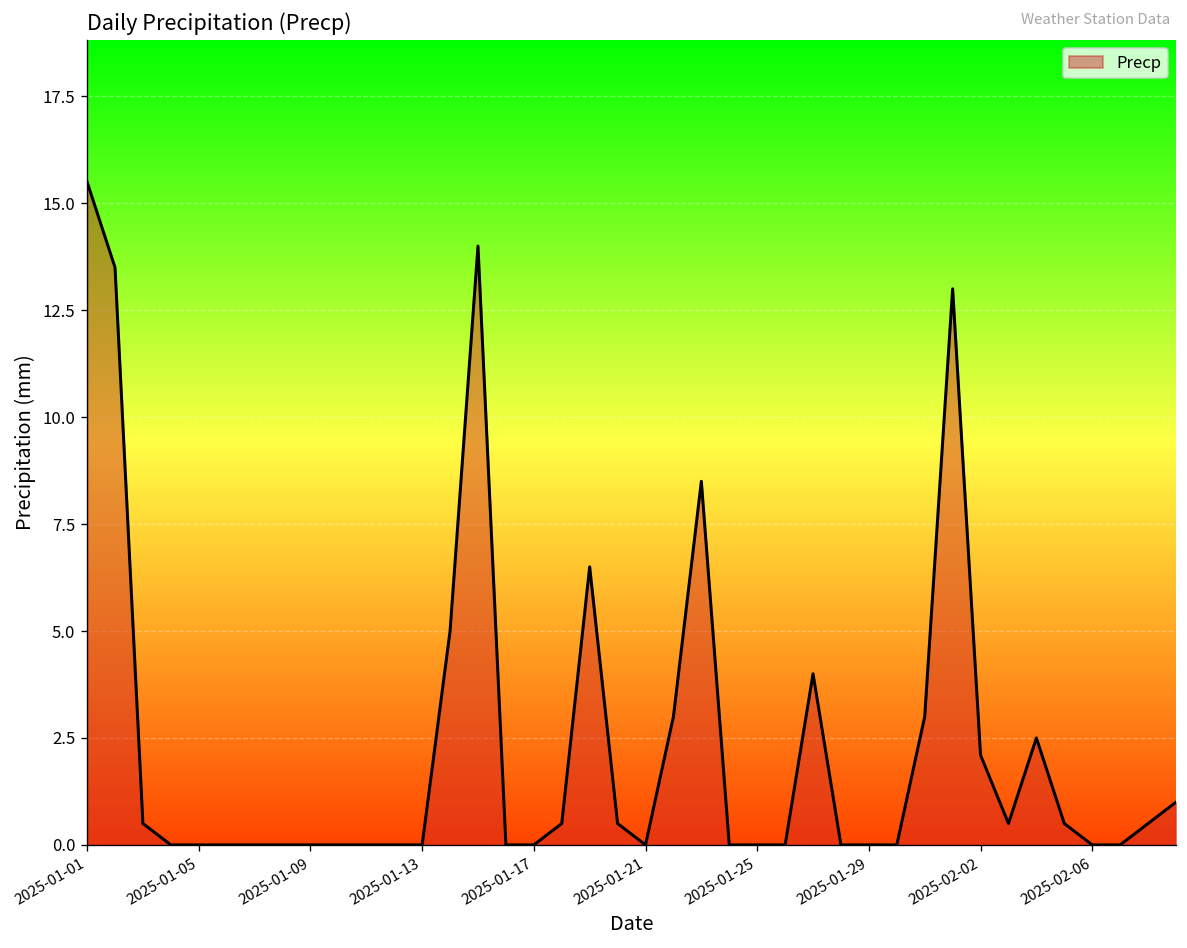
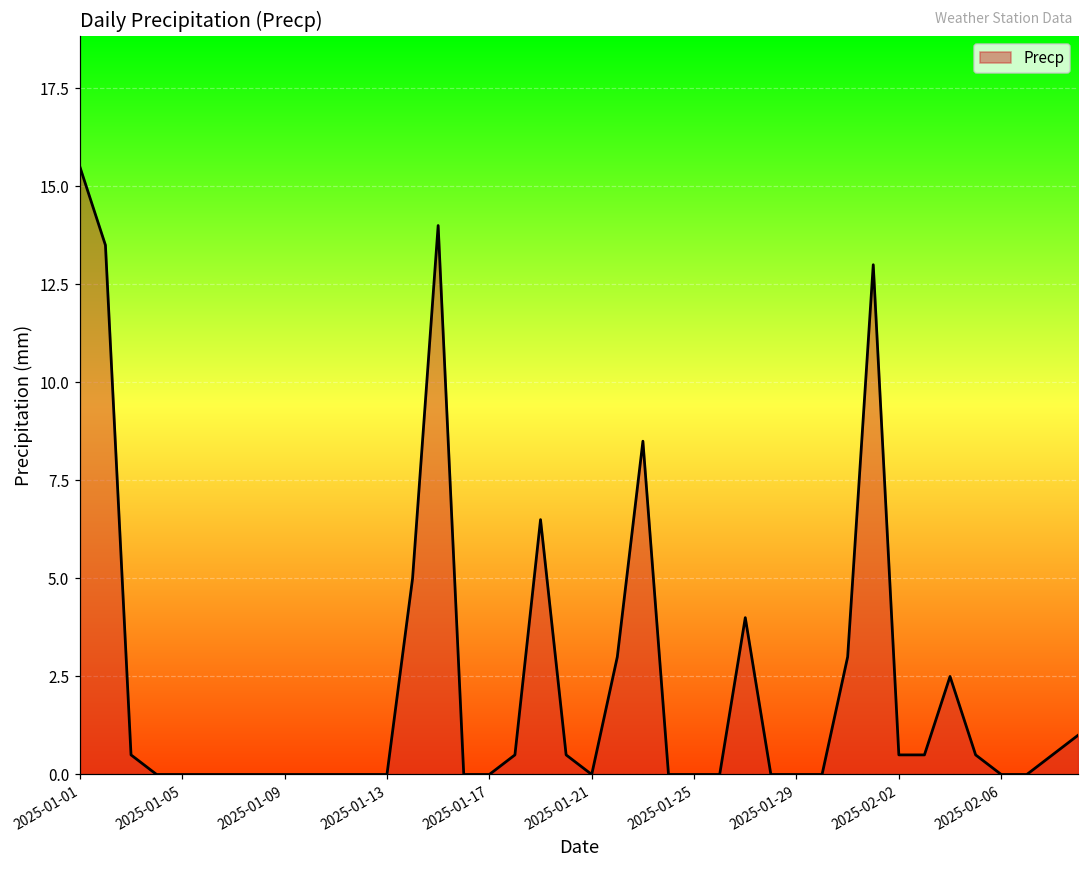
2025-02-02: 2.1 -> 0.5
